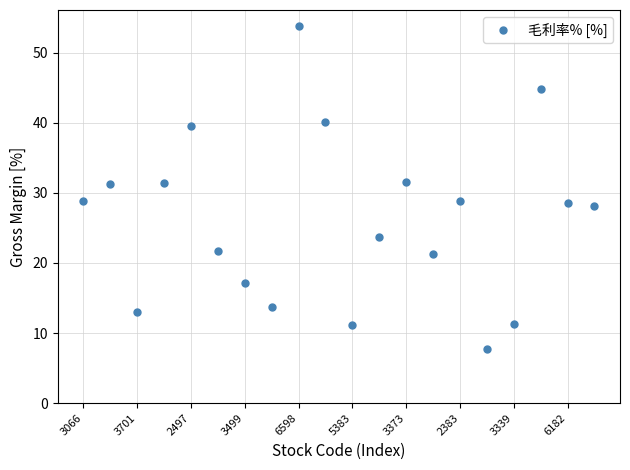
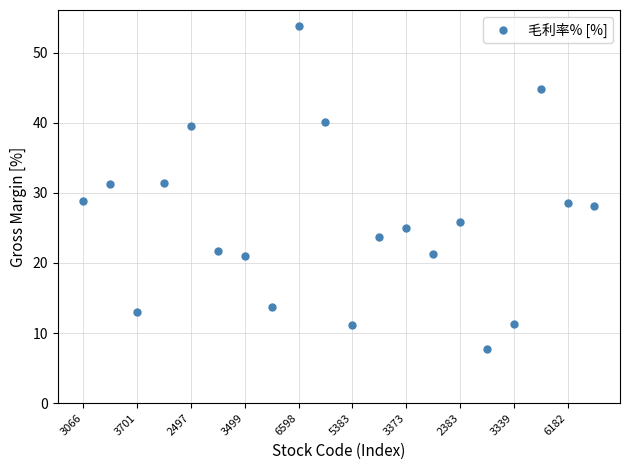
3499: 17 -> 21
3373: 31 -> 25
2383: 29 -> 26
